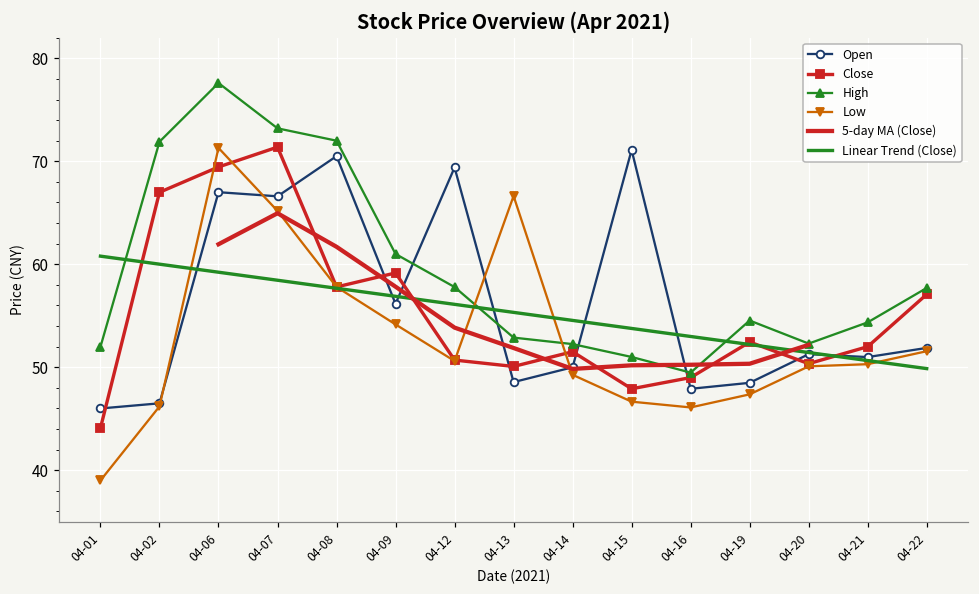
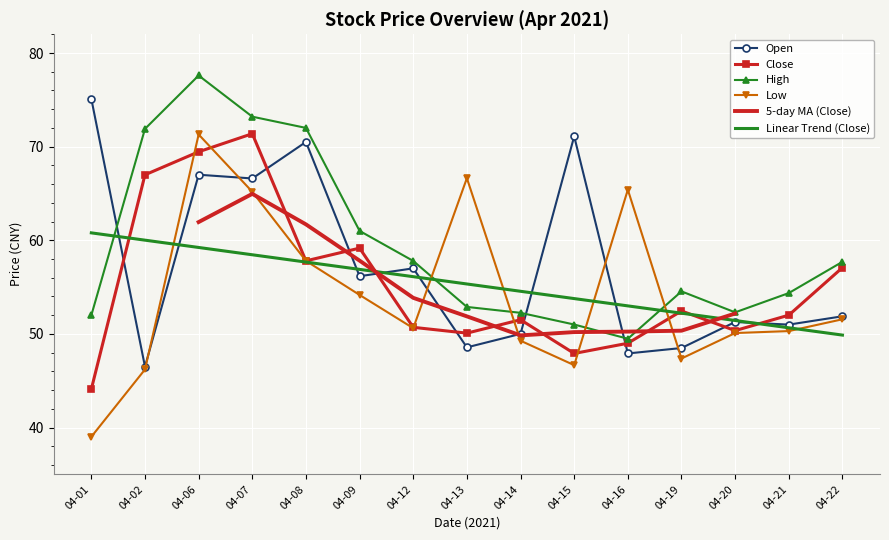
Open, 04-01: 46 -> 75
Open, 04-12: 69 -> 57
Low, 04-16: 46 -> 65
